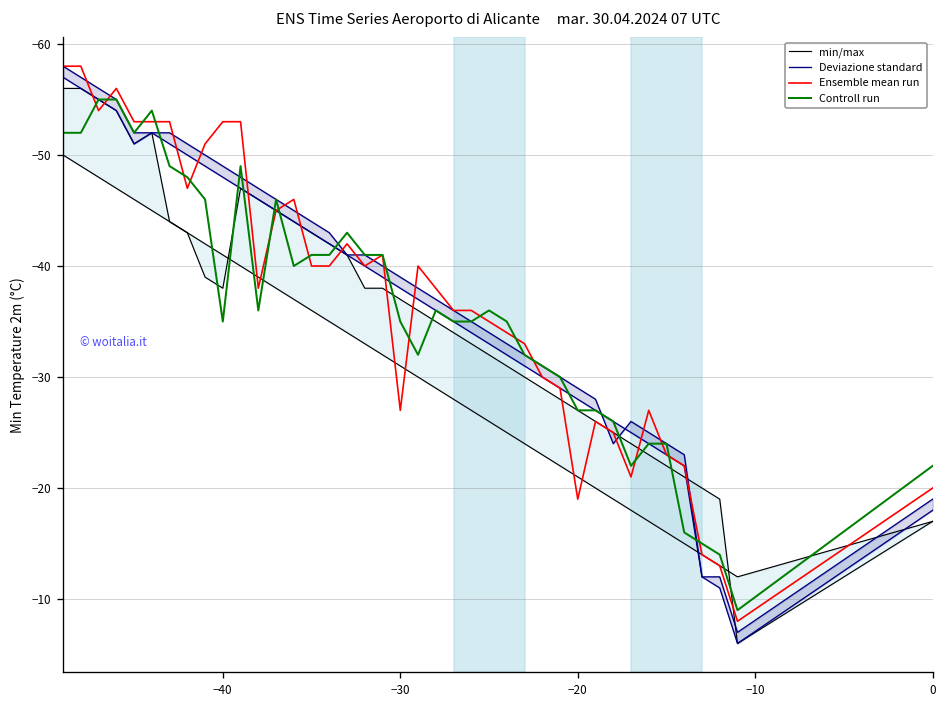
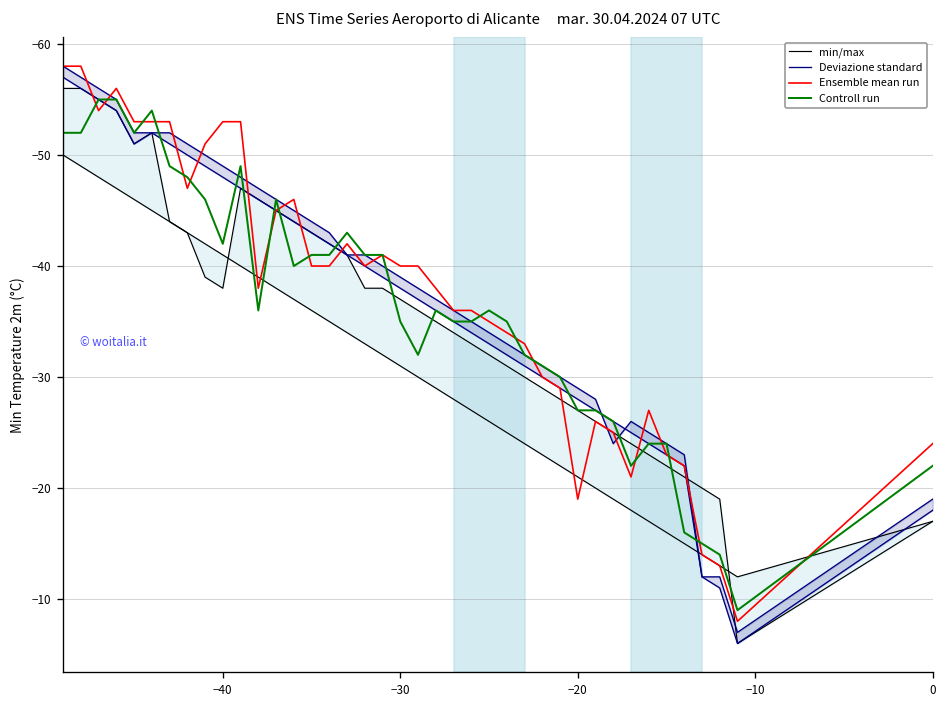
Controll run, −40: -35 -> -42
Ensemble mean run, −30: -27 -> -40
Ensemble mean run, 0: -20 -> -24
